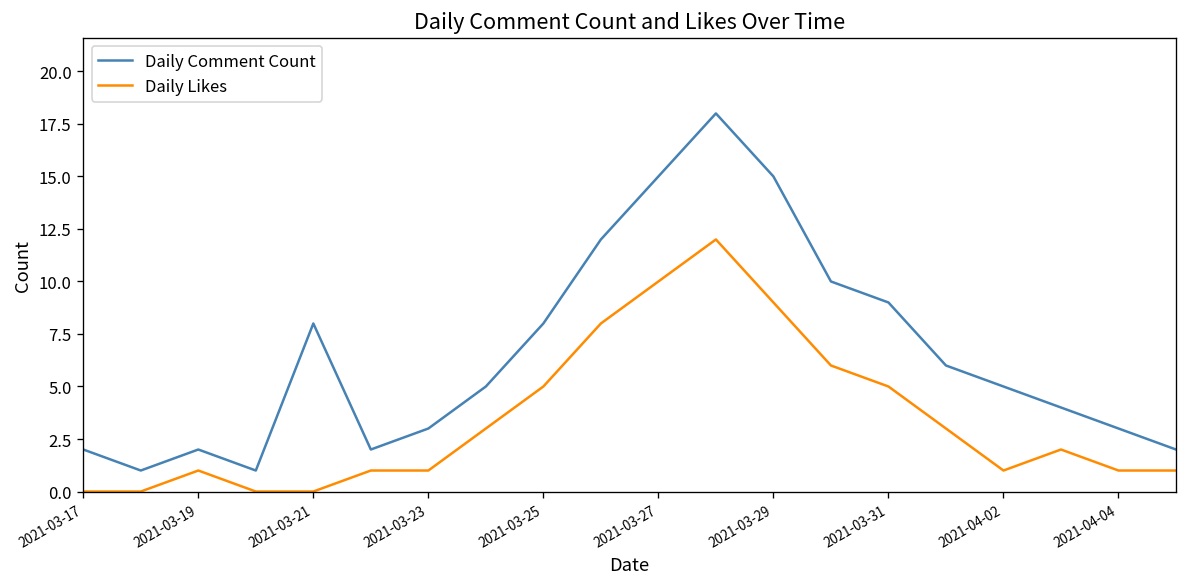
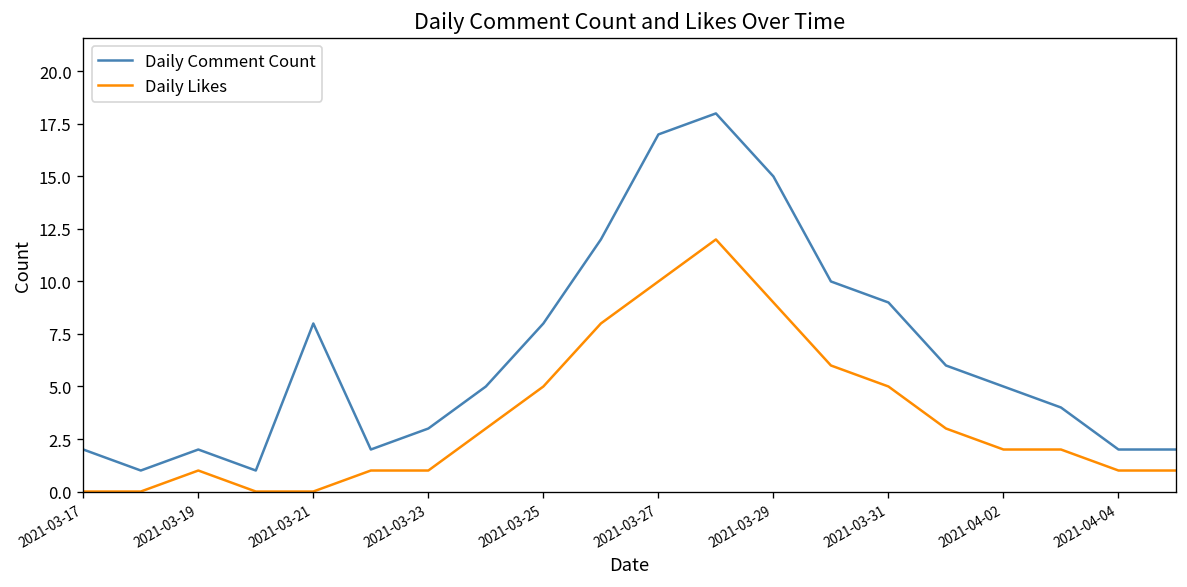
Daily Comment Count, 2021-03-27: 15 -> 17
Daily Likes, 2021-04-02: 1 -> 2
Daily Comment Count, 2021-04-04: 3 -> 2
